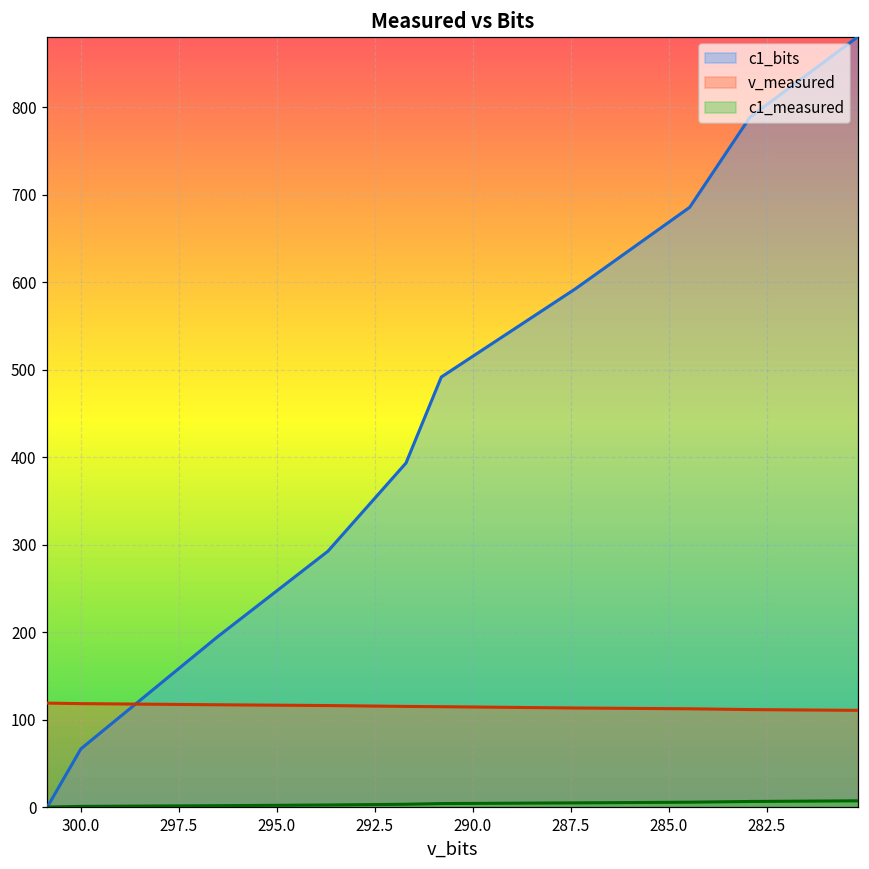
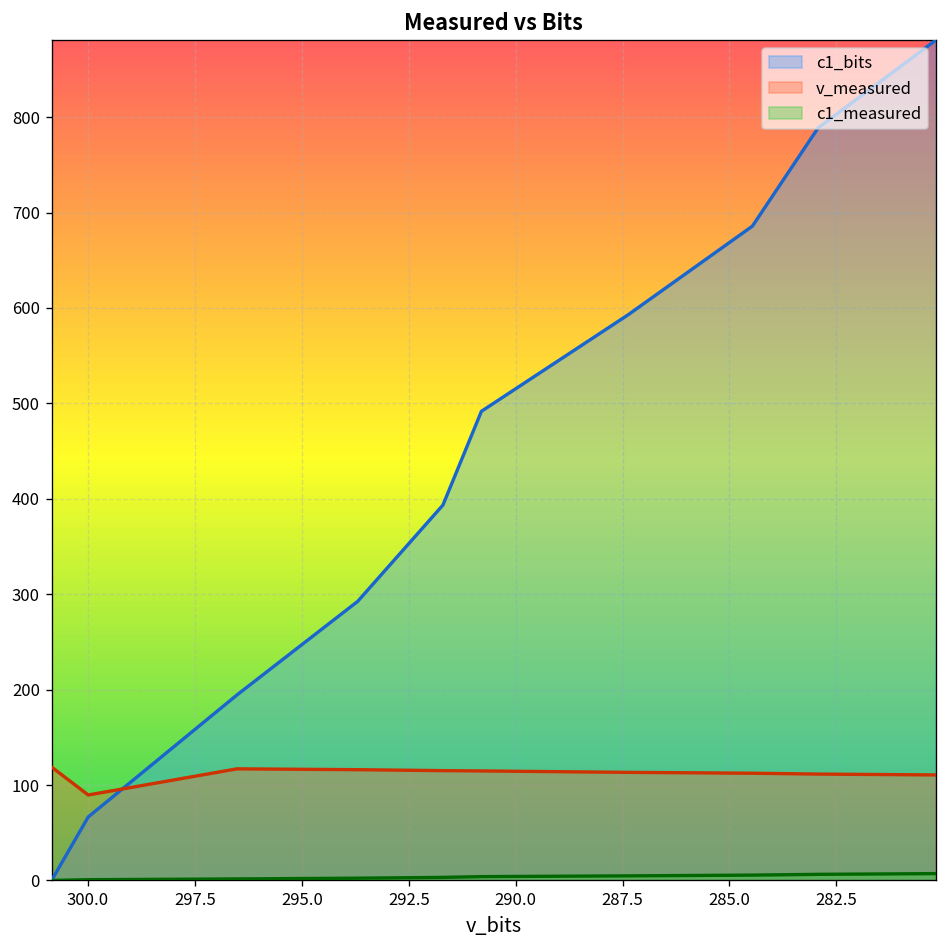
v_measured, 300.0: 120 -> 90
